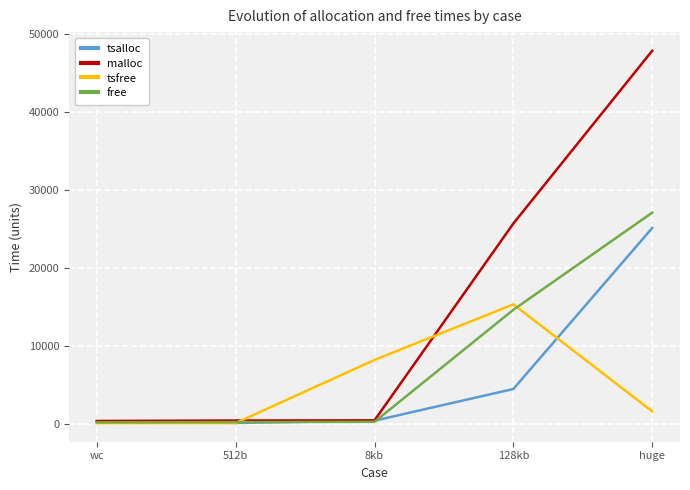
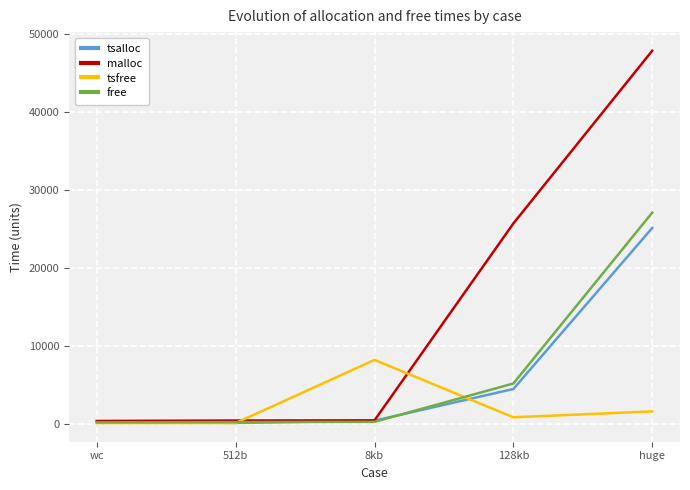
tsfree, 128kb: 15000 -> 1000
free, 128kb: 15000 -> 5000
